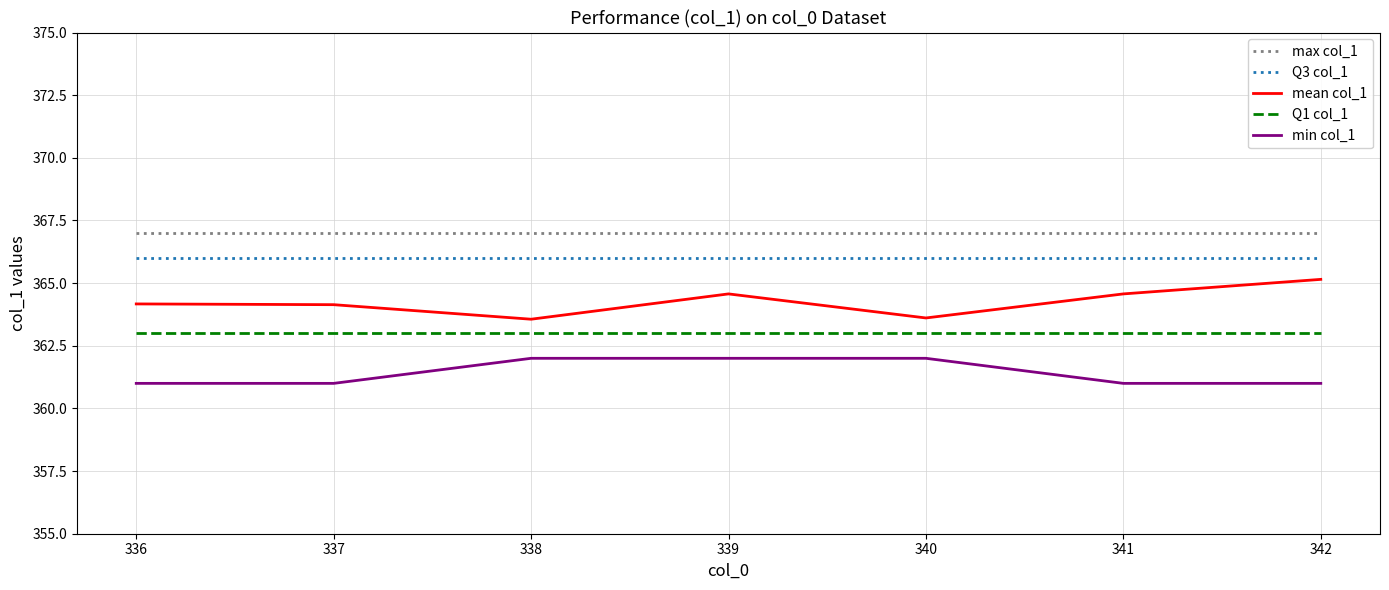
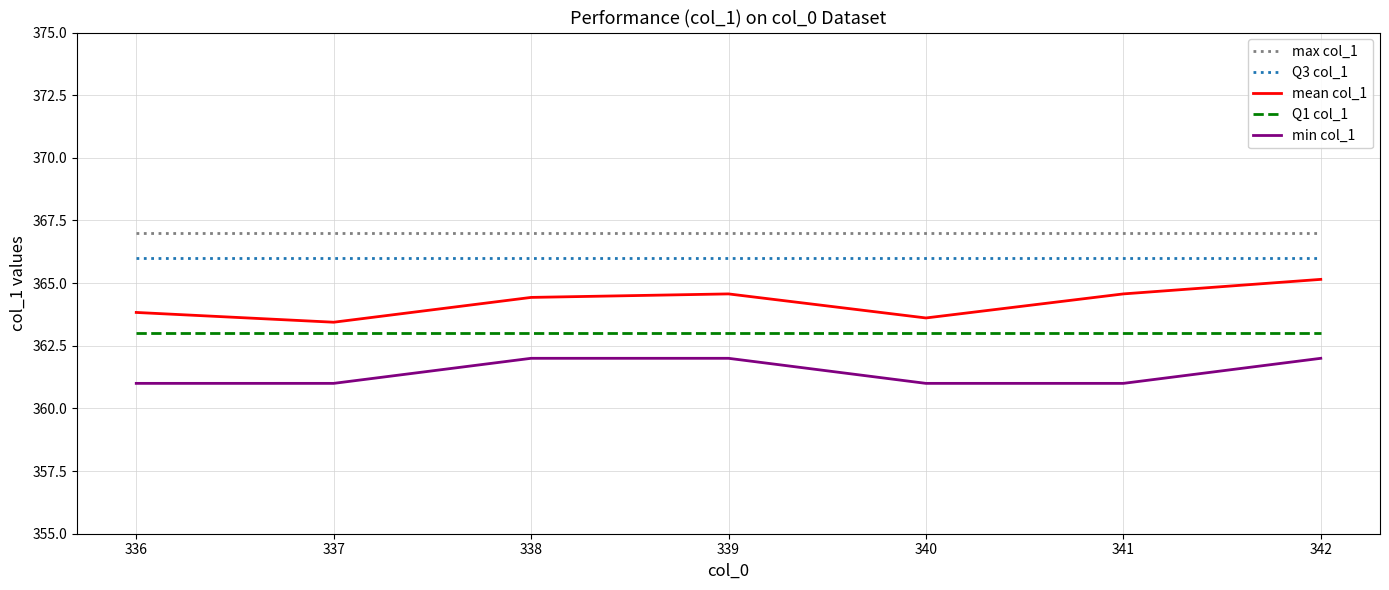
mean col_1, 336: 364.2 -> 363.8
mean col_1, 337: 364.1 -> 363.4
mean col_1, 338: 363.6 -> 364.4
min col_1, 340: 362 -> 361
min col_1, 342: 361 -> 362
